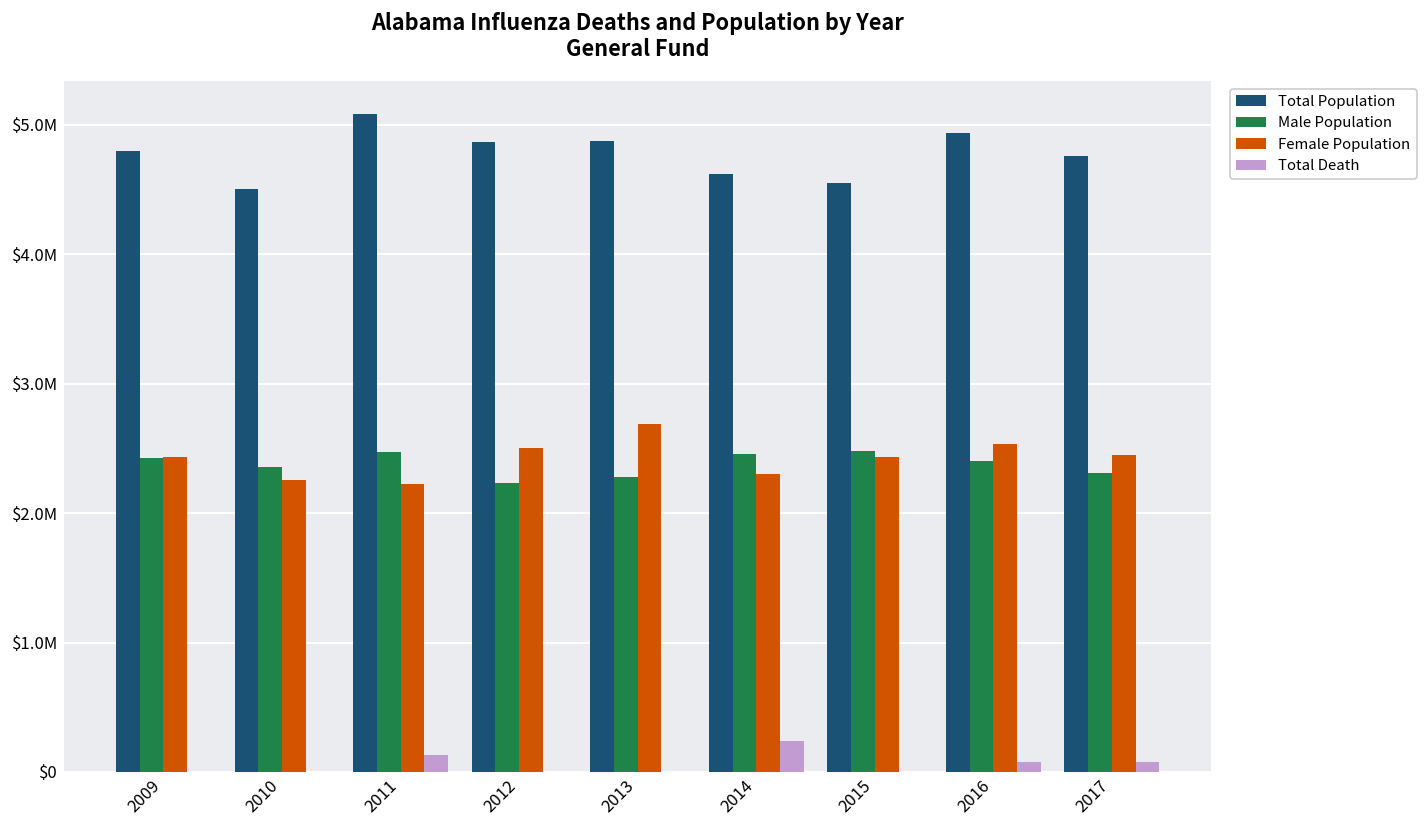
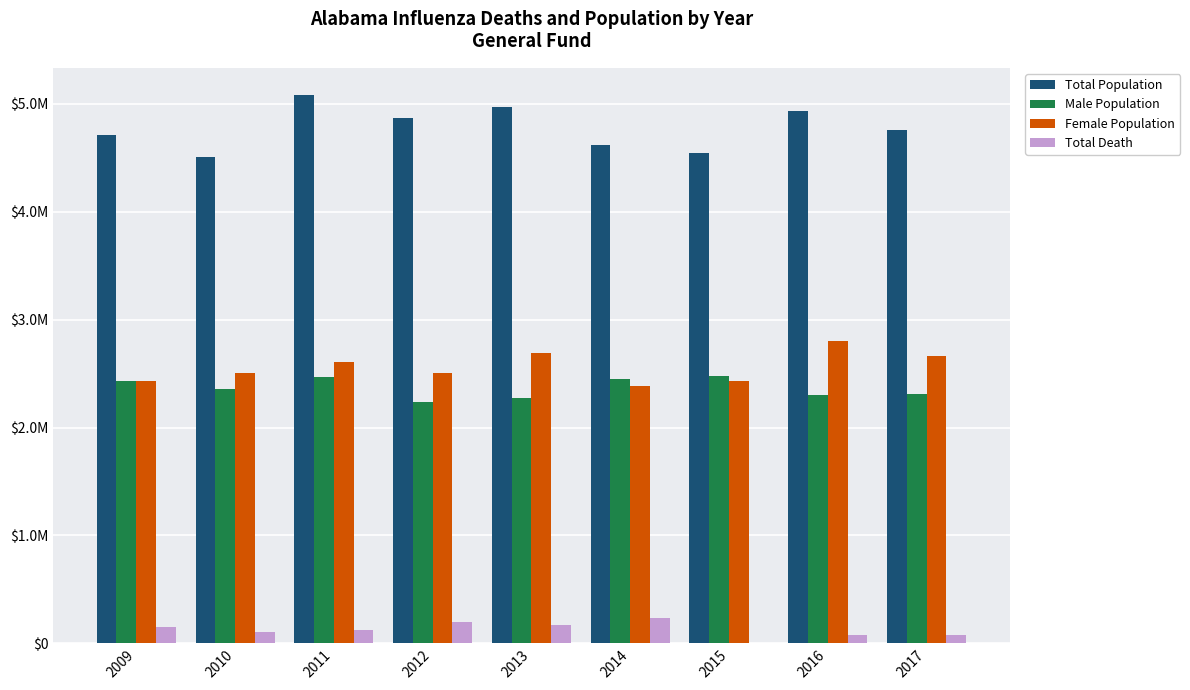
Total Population, 2009: $4800000 -> $4710000
Total Death, 2009: $0 -> $160000
Female Population, 2010: $2260000 -> $2500000
Total Death, 2010: $0 -> $100000
Female Population, 2011: $2230000 -> $2610000
Total Death, 2012: $0 -> $200000
Total Population, 2013: $4880000 -> $4970000
Total Death, 2013: $0 -> $170000
Female Population, 2014: $2300000 -> $2380000
Male Population, 2016: $2400000 -> $2310000
Female Population, 2016: $2540000 -> $2800000
Female Population, 2017: $2450000 -> $2660000
